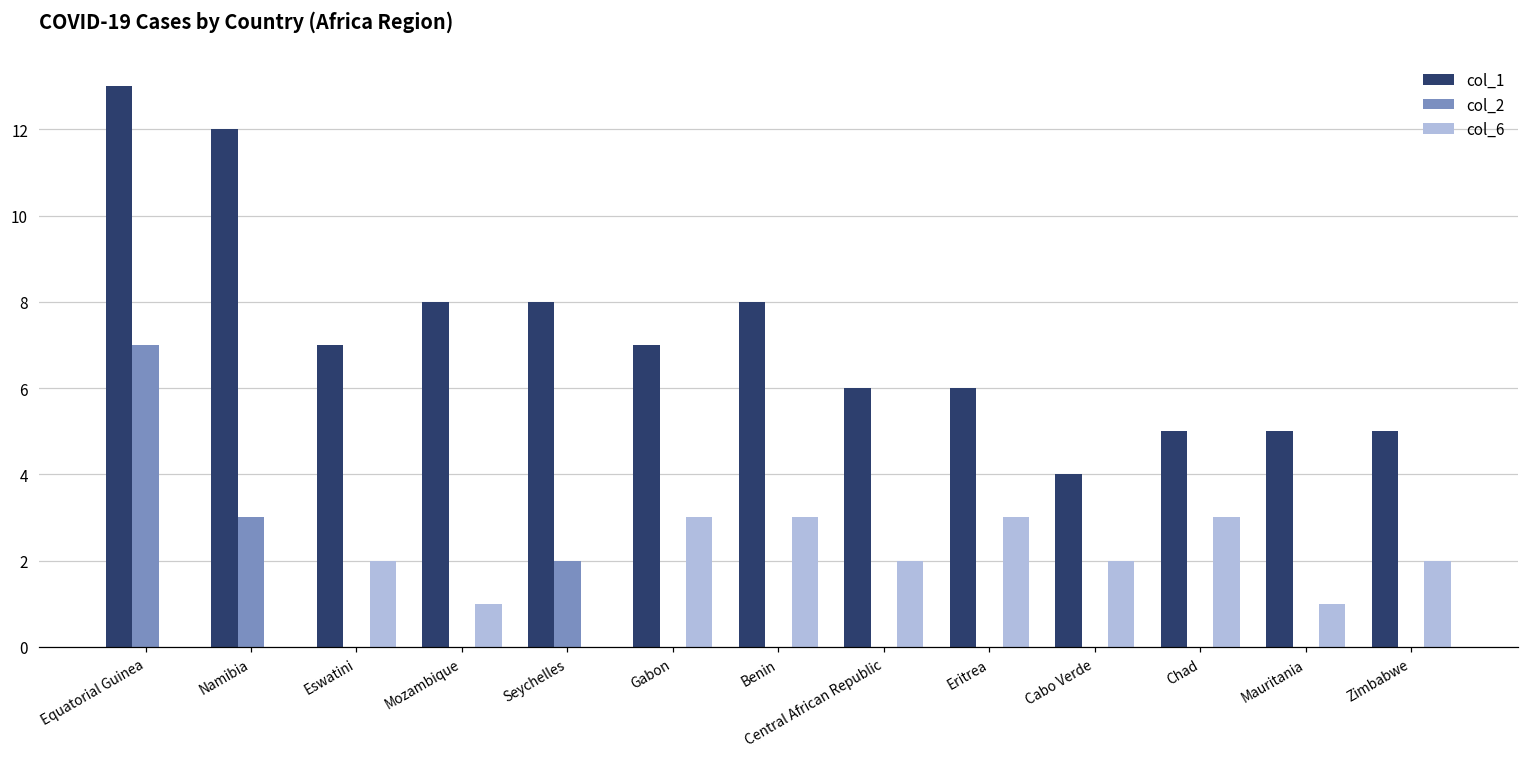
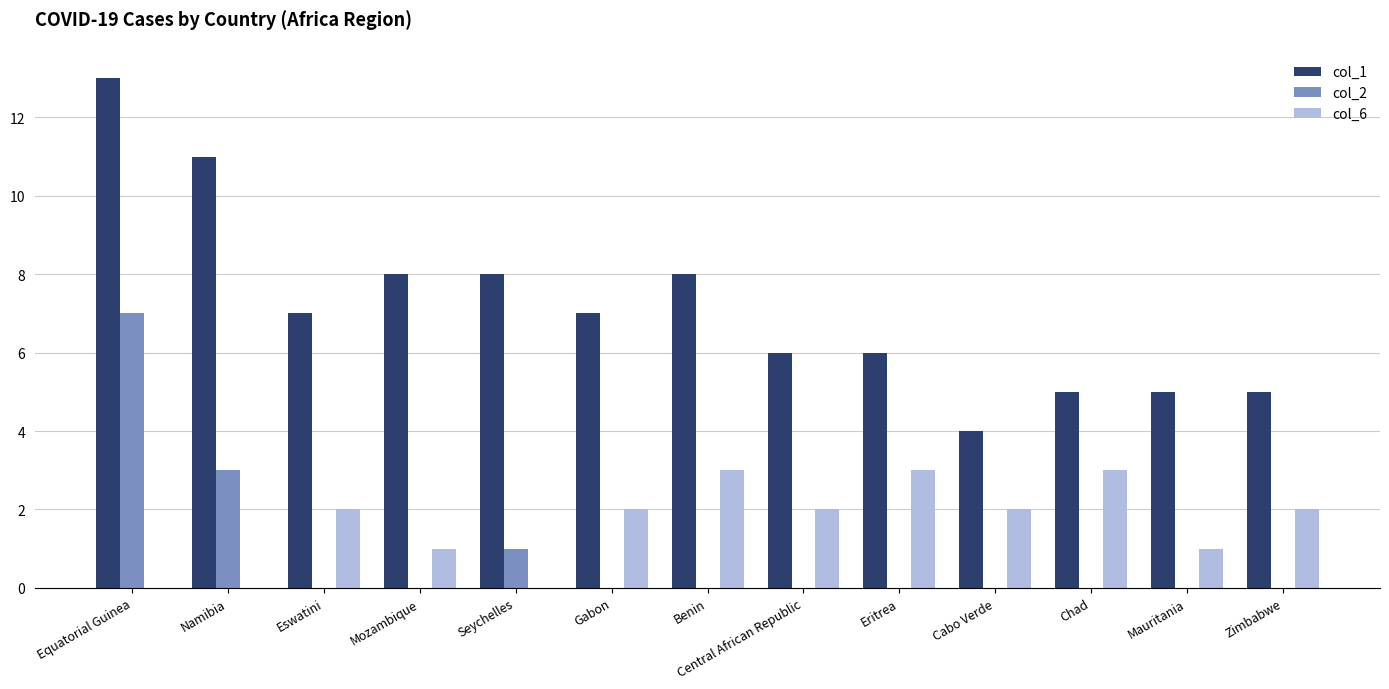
col_1, Namibia: 12 -> 11
col_2, Seychelles: 2 -> 1
col_6, Gabon: 3 -> 2
